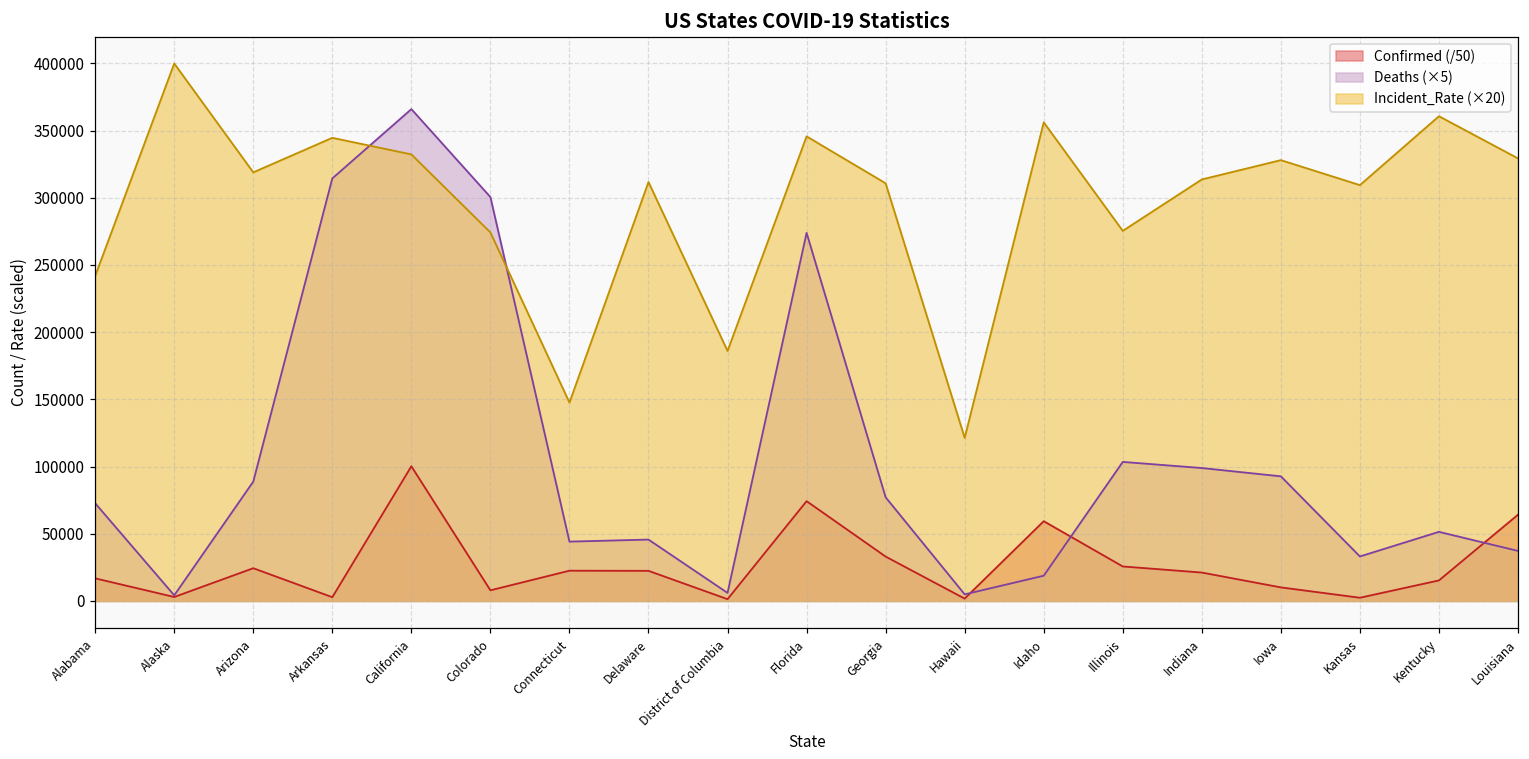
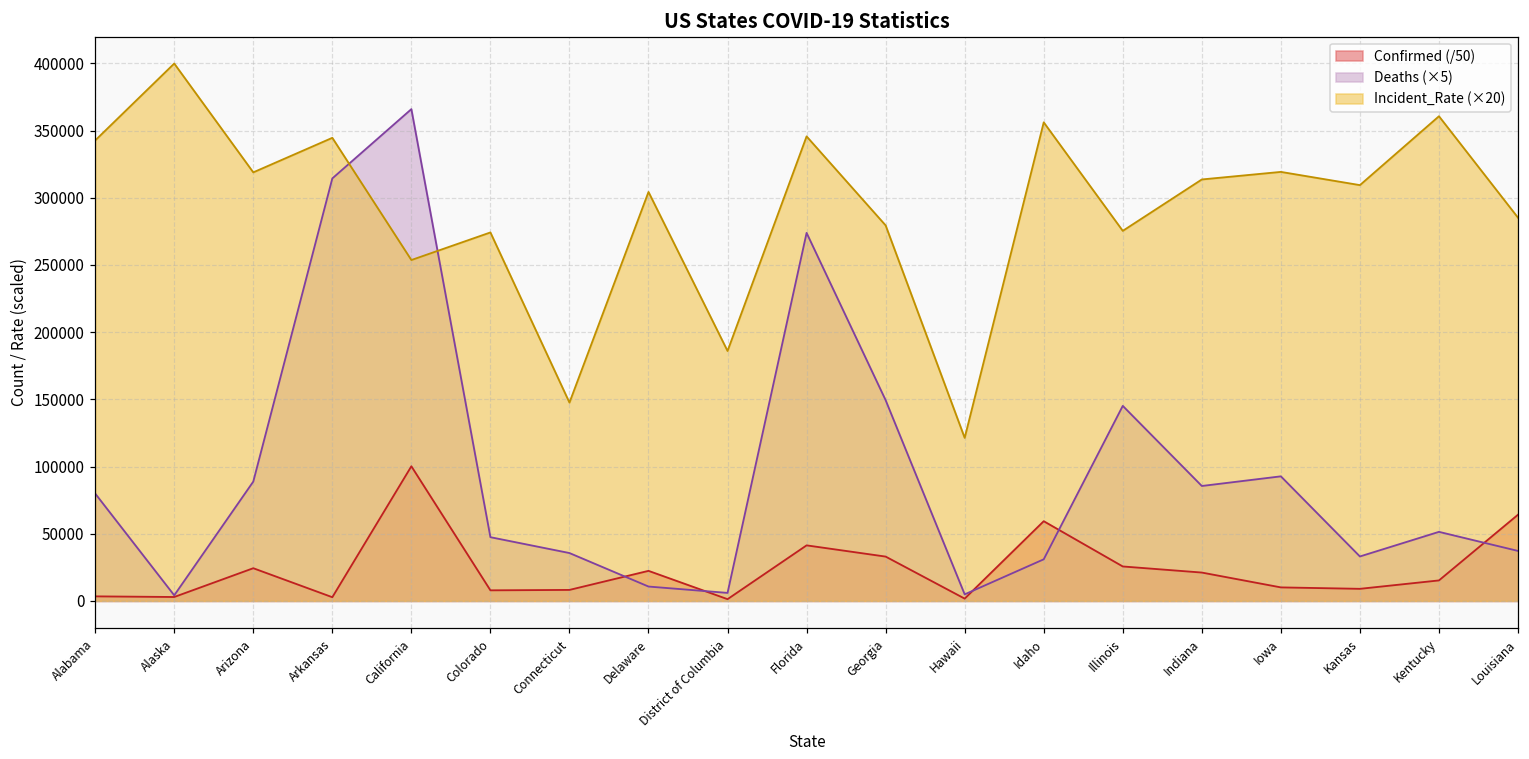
Confirmed (/50), Alabama: 17000 -> 3000
Deaths (×5), Alabama: 73000 -> 80000
Incident_Rate (×20), Alabama: 242000 -> 343000
Incident_Rate (×20), California: 332000 -> 254000
Deaths (×5), Colorado: 300000 -> 47000
Confirmed (/50), Connecticut: 22000 -> 8000
Deaths (×5), Connecticut: 44000 -> 36000
Deaths (×5), Delaware: 46000 -> 11000
Incident_Rate (×20), Delaware: 312000 -> 304000
Confirmed (/50), Florida: 74000 -> 41000
Deaths (×5), Georgia: 77000 -> 149000
Incident_Rate (×20), Georgia: 311000 -> 279000
Deaths (×5), Idaho: 19000 -> 31000
Deaths (×5), Illinois: 103000 -> 145000
Deaths (×5), Indiana: 99000 -> 86000
Incident_Rate (×20), Iowa: 328000 -> 319000
Confirmed (/50), Kansas: 2000 -> 9000
Incident_Rate (×20), Louisiana: 329000 -> 285000
